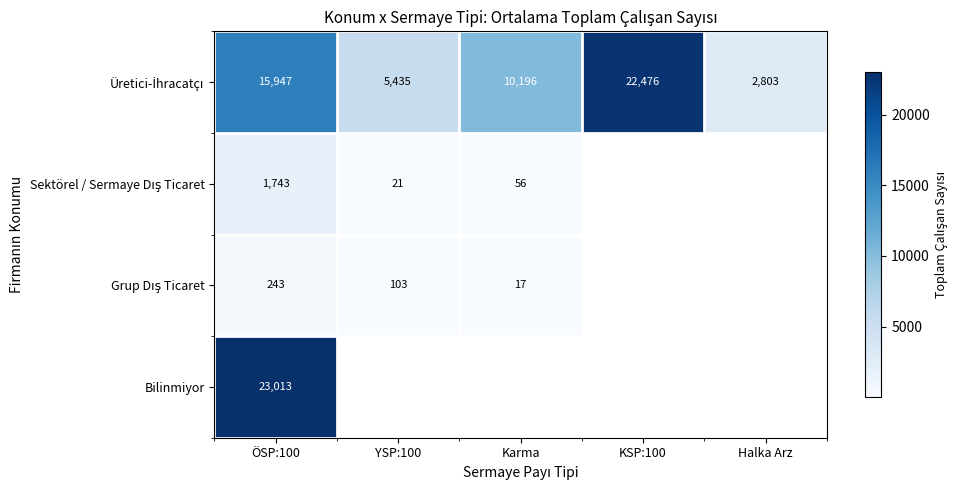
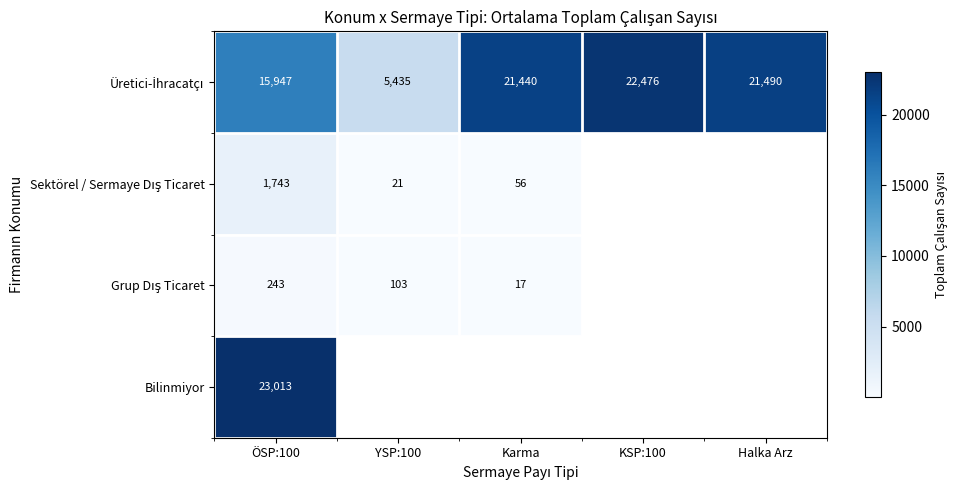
Üretici-İhracatçı, Karma: 10,196 -> 21,440
Üretici-İhracatçı, Halka Arz: 2,803 -> 21,490
